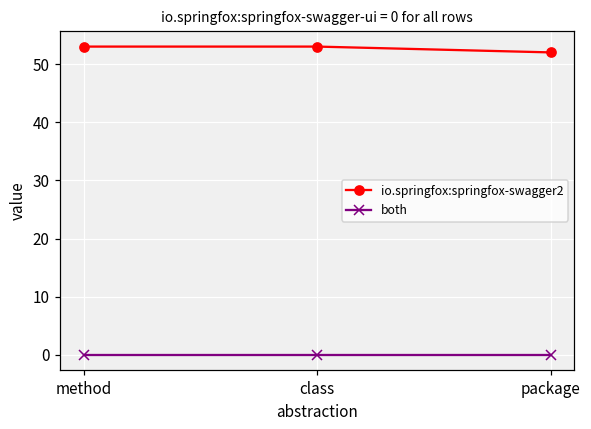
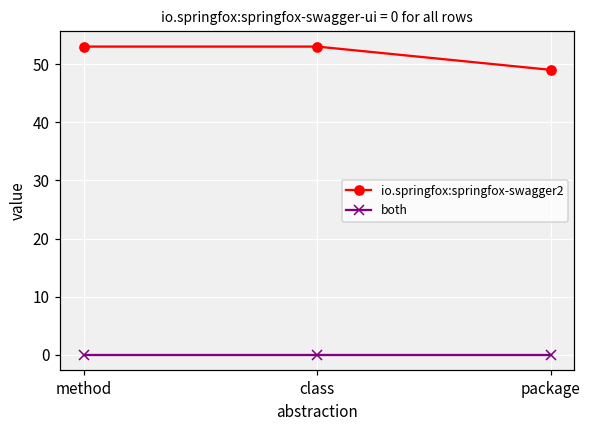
io.springfox:springfox-swagger2, package: 52 -> 49
